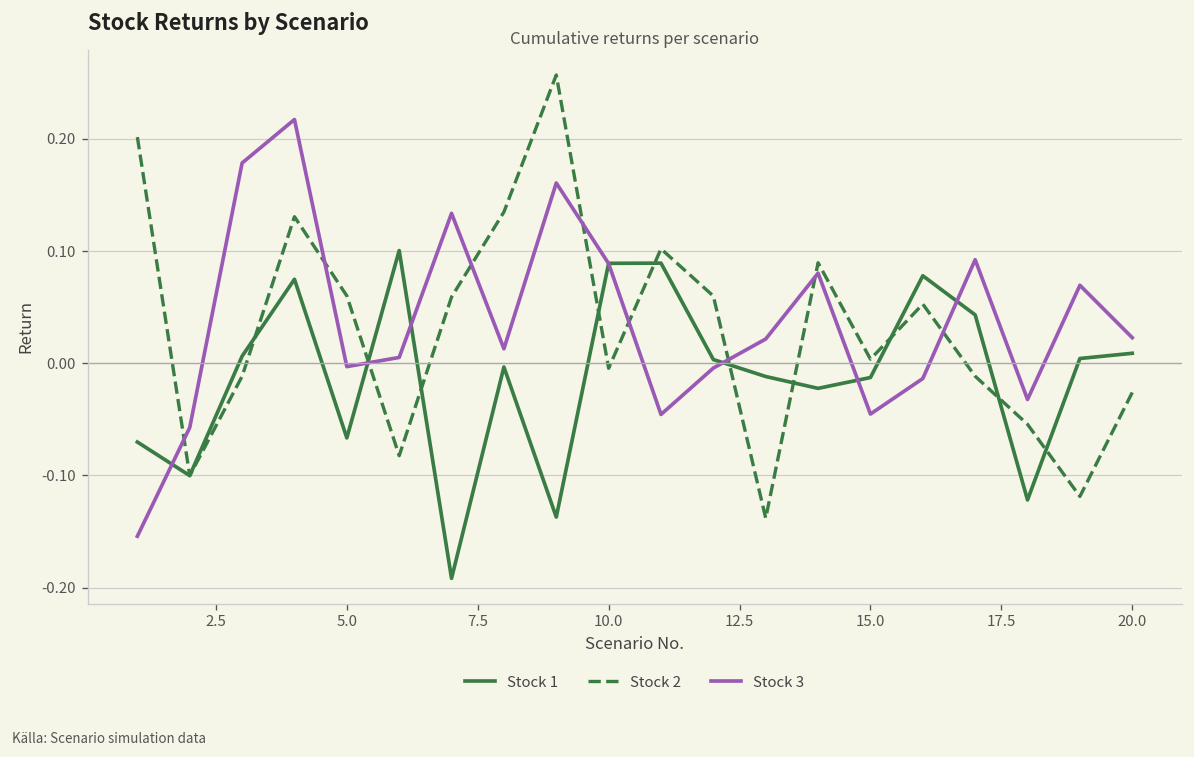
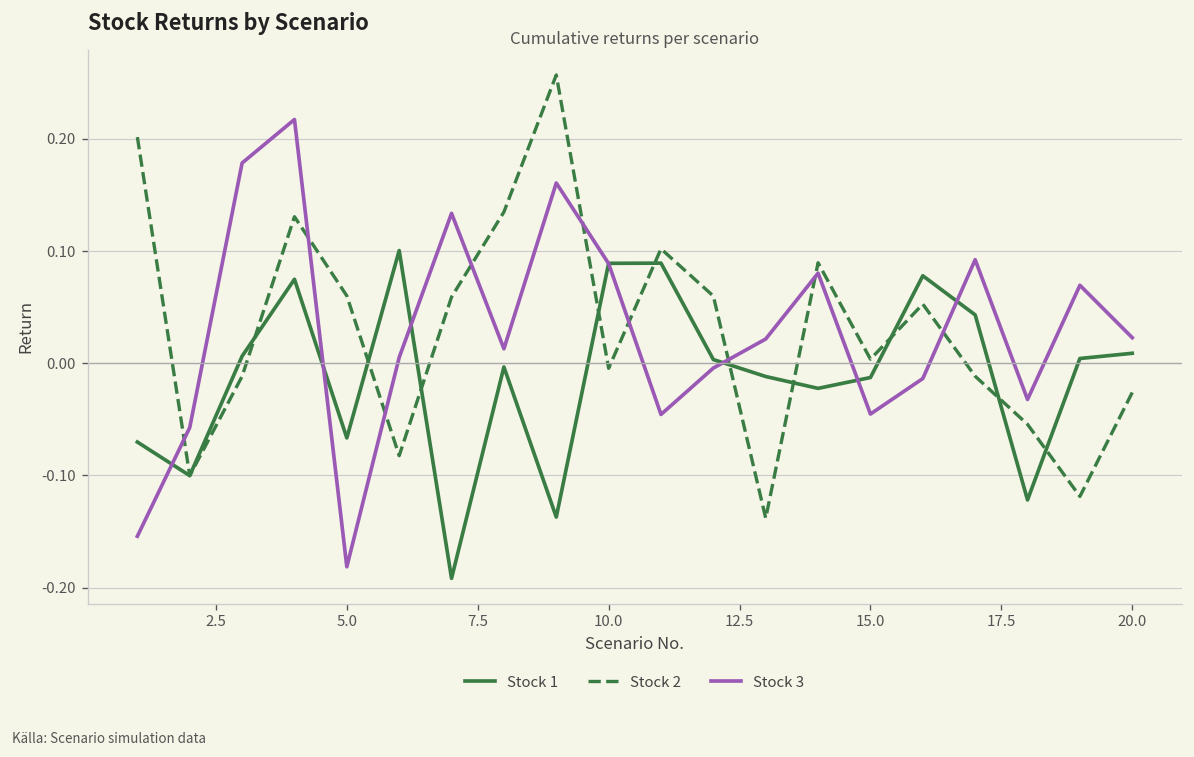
Stock 3, 5.0: 0.00 -> -0.18
